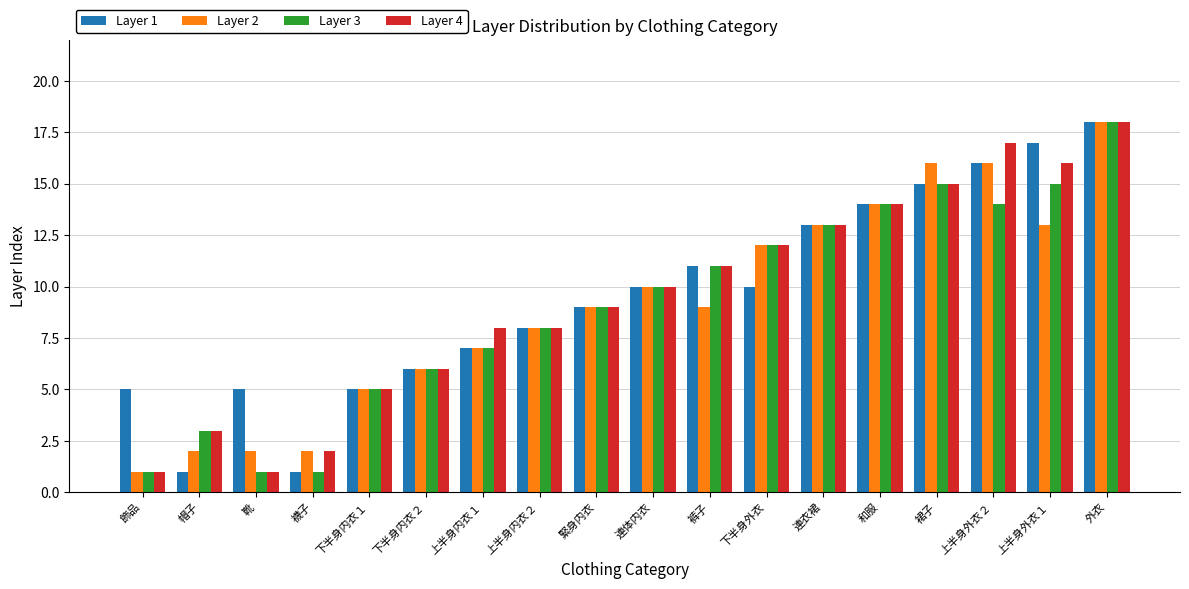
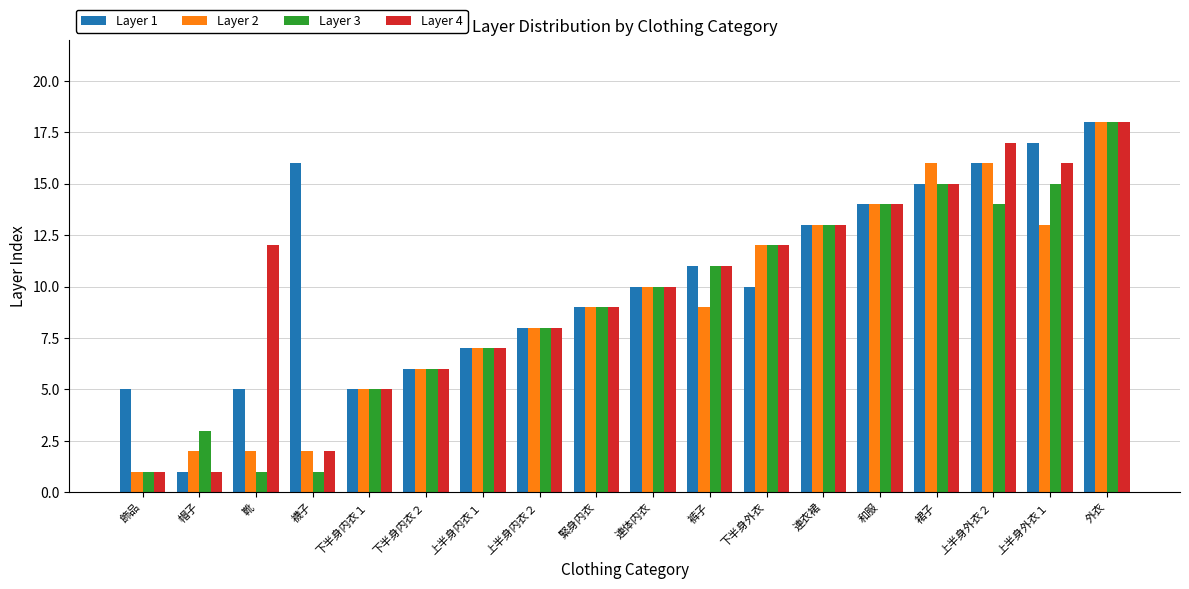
Layer 4, 帽子: 3 -> 1
Layer 4, 靴: 1 -> 12
Layer 1, 襪子: 1 -> 16
Layer 4, 上半身内衣１: 8 -> 7
